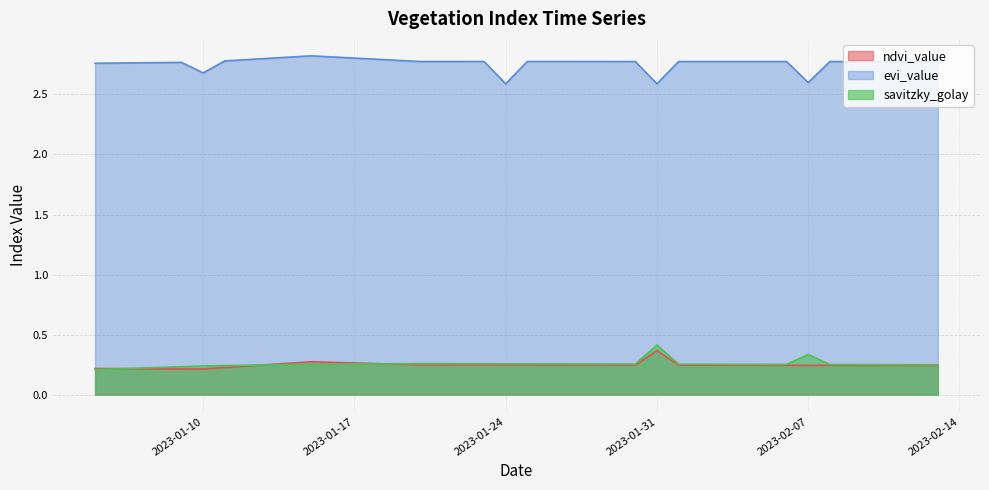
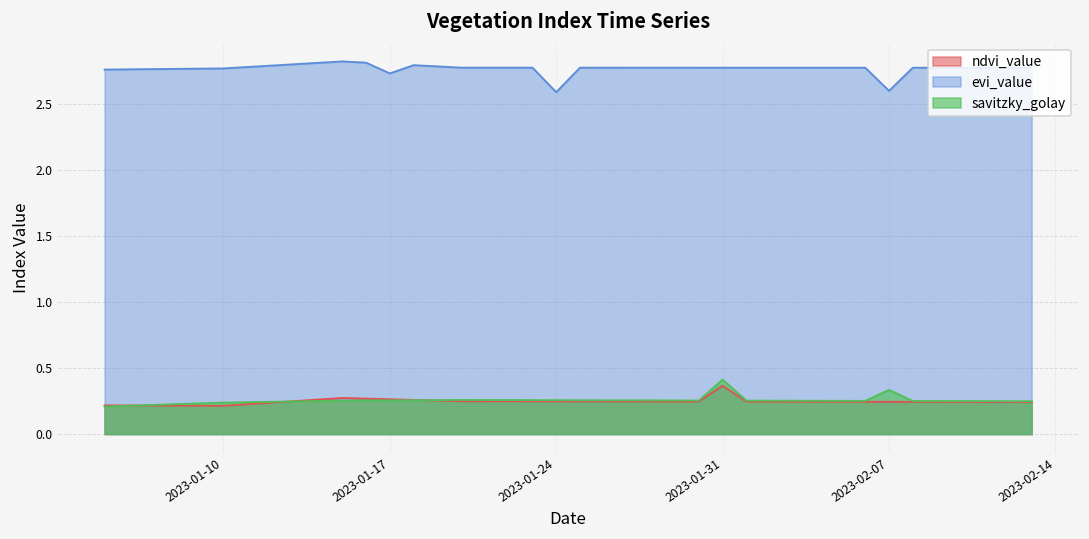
evi_value, 2023-01-10: 2.68 -> 2.77
evi_value, 2023-01-17: 2.80 -> 2.73
evi_value, 2023-01-31: 2.59 -> 2.77
